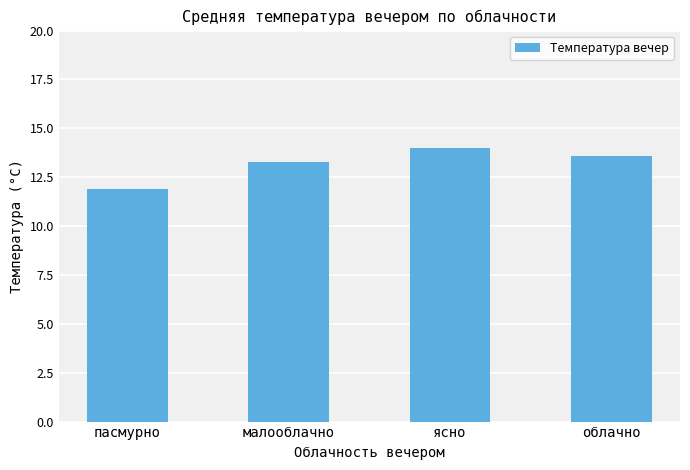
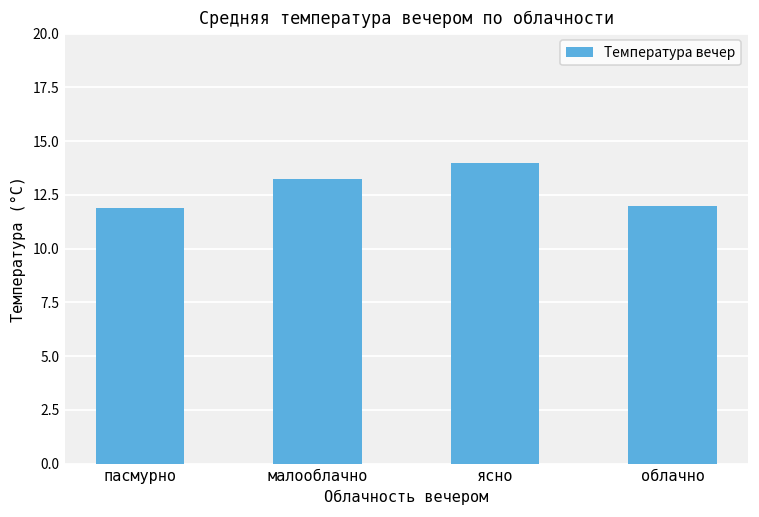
облачно: 13.6 -> 12.0
